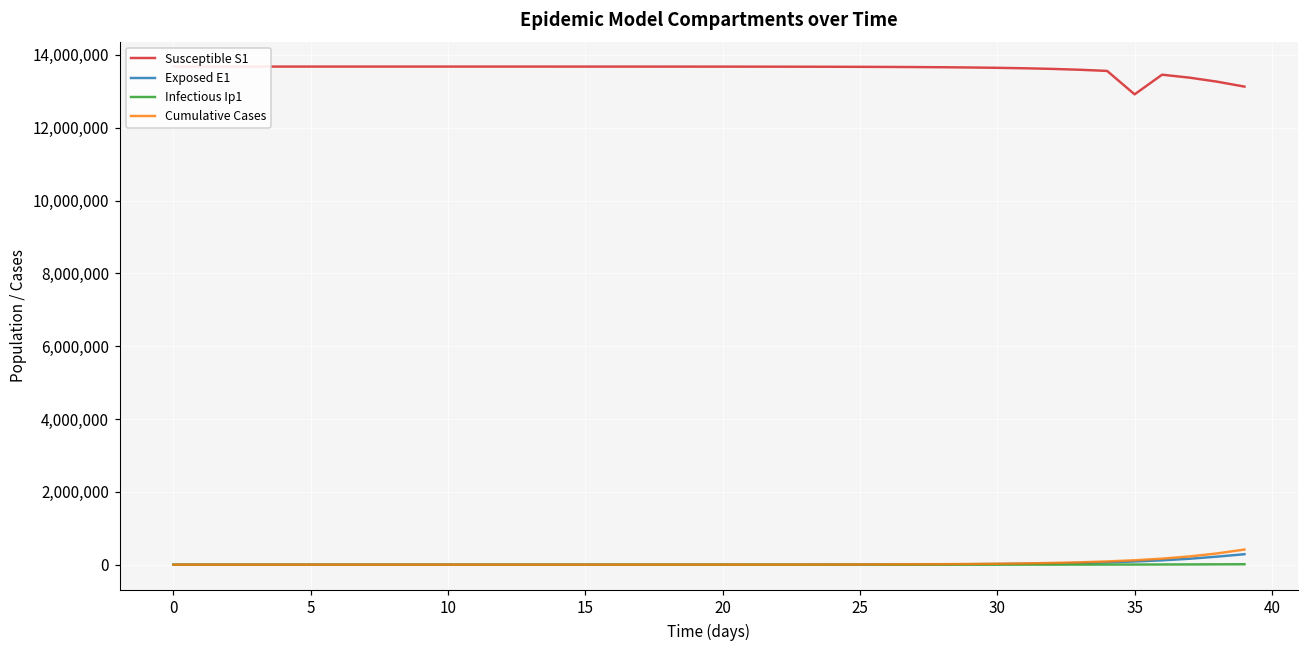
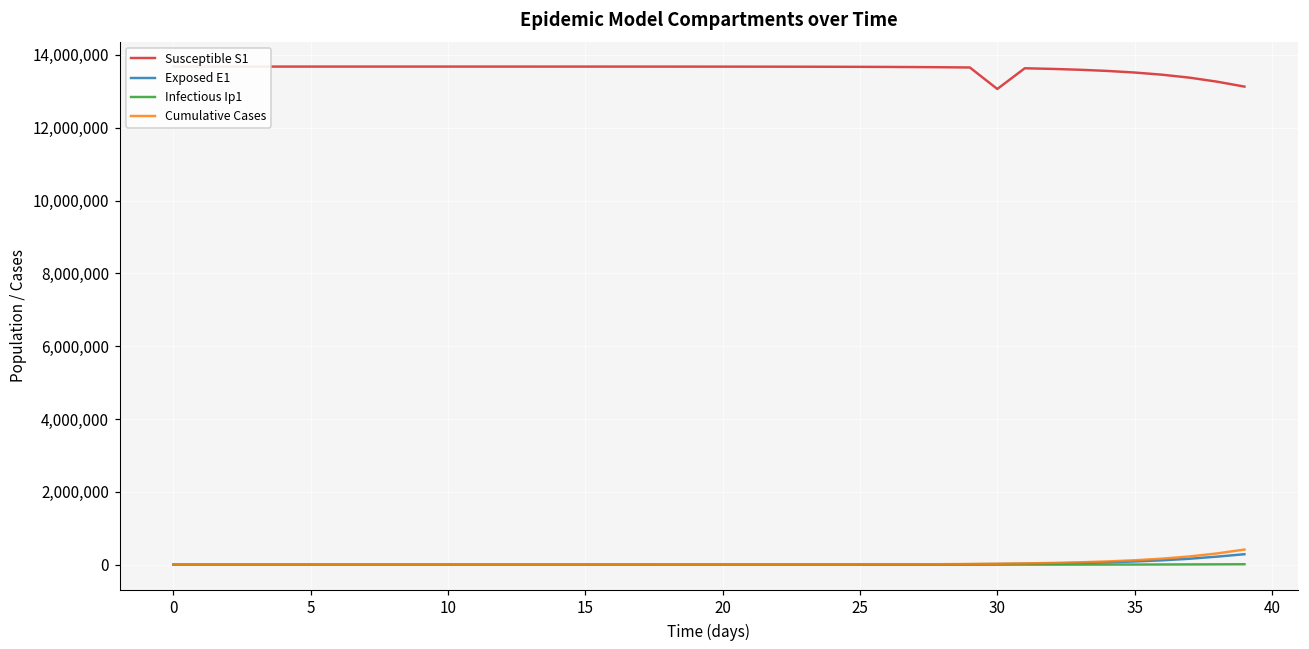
Susceptible S1, 30: 13,600,000 -> 13,100,000
Susceptible S1, 35: 12,900,000 -> 13,500,000
